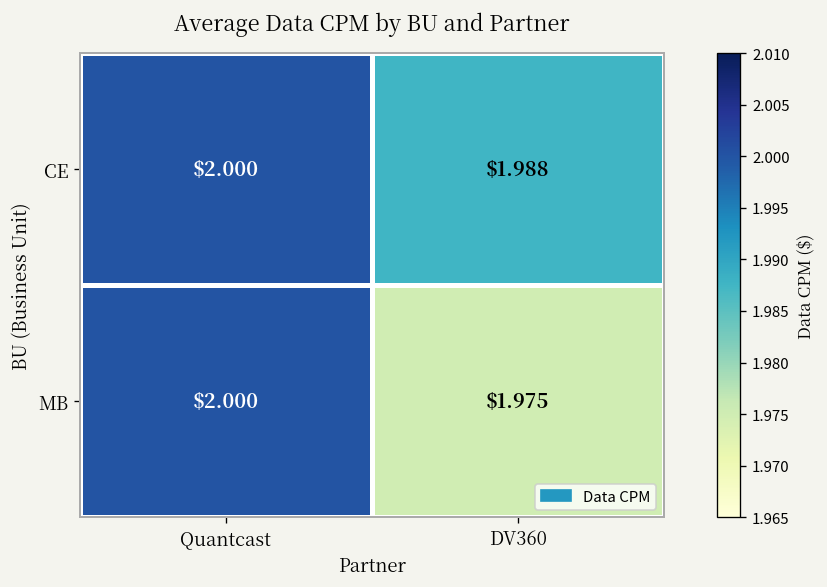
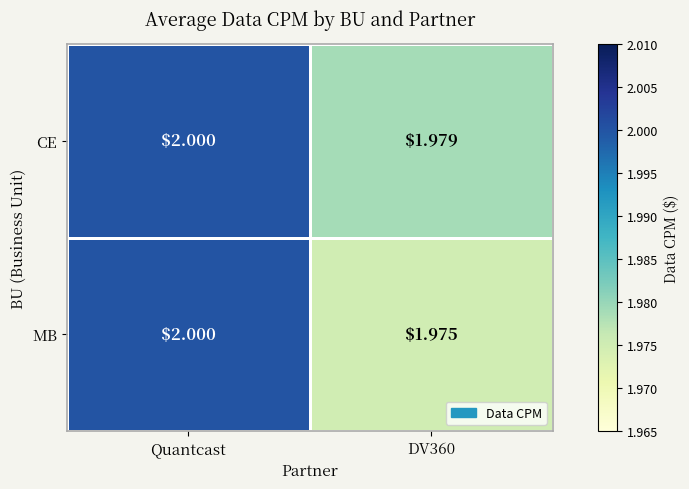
CE, DV360: $1.988 -> $1.979
